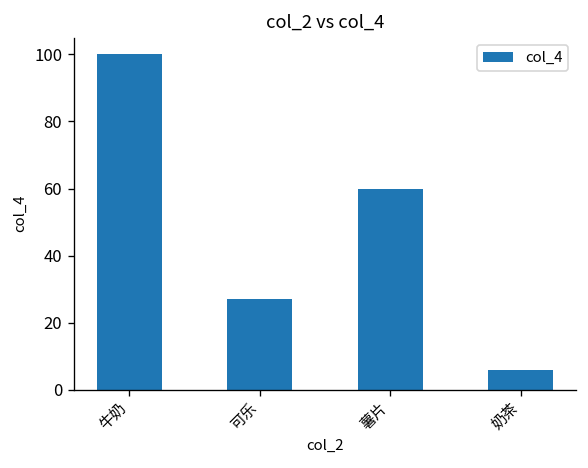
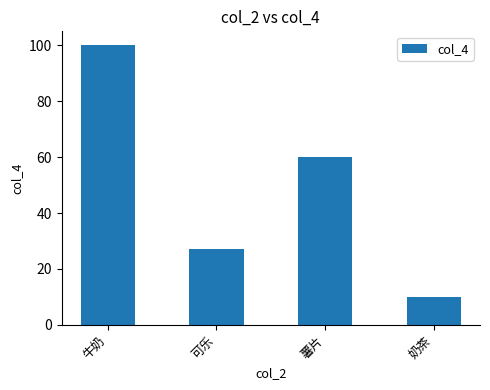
奶茶: 6 -> 10
